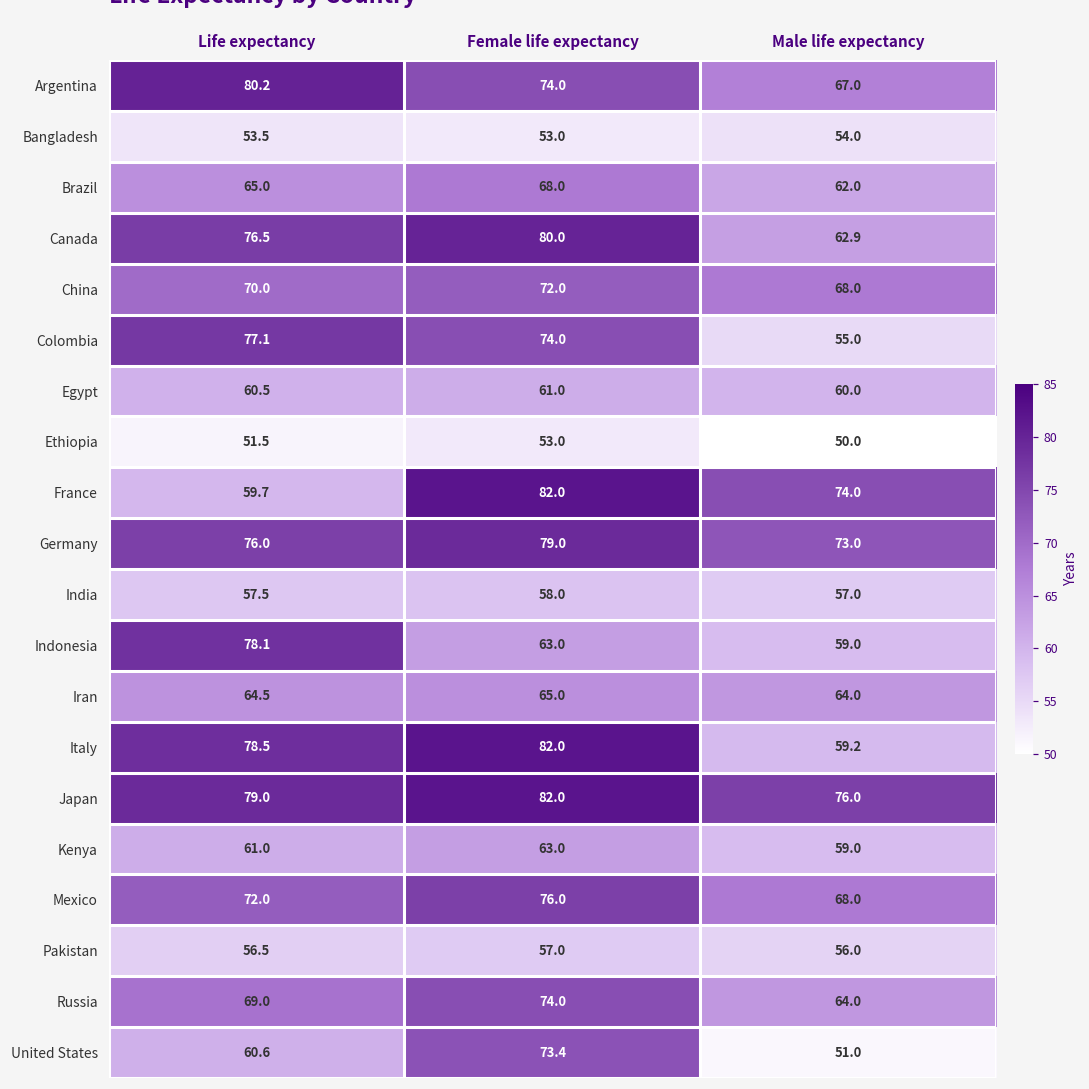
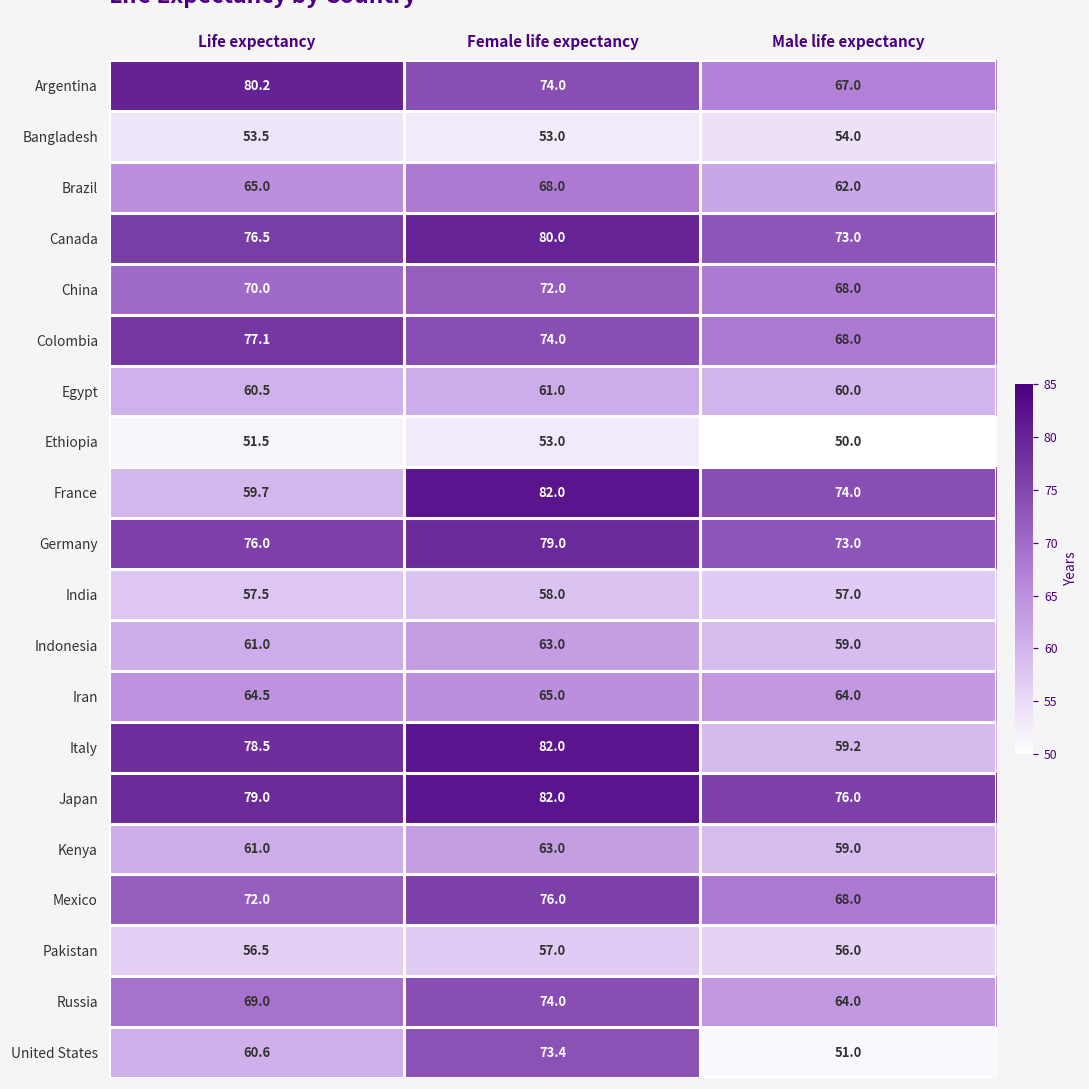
Canada, Male life expectancy: 62.9 -> 73.0
Colombia, Male life expectancy: 55.0 -> 68.0
Indonesia, Life expectancy: 78.1 -> 61.0
